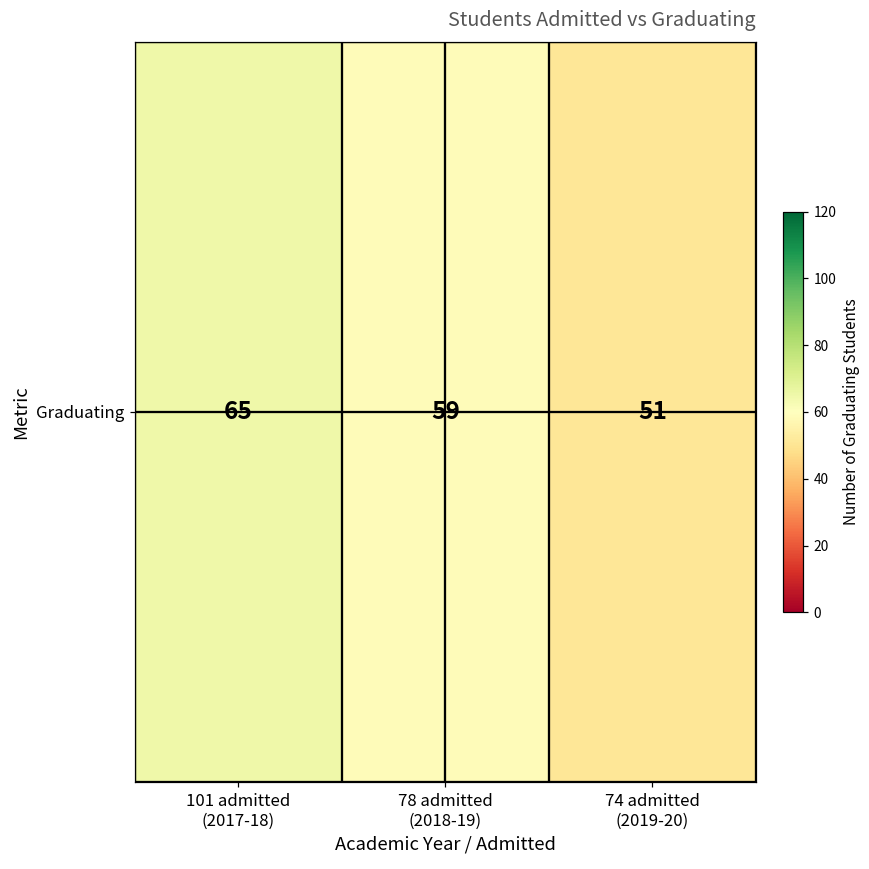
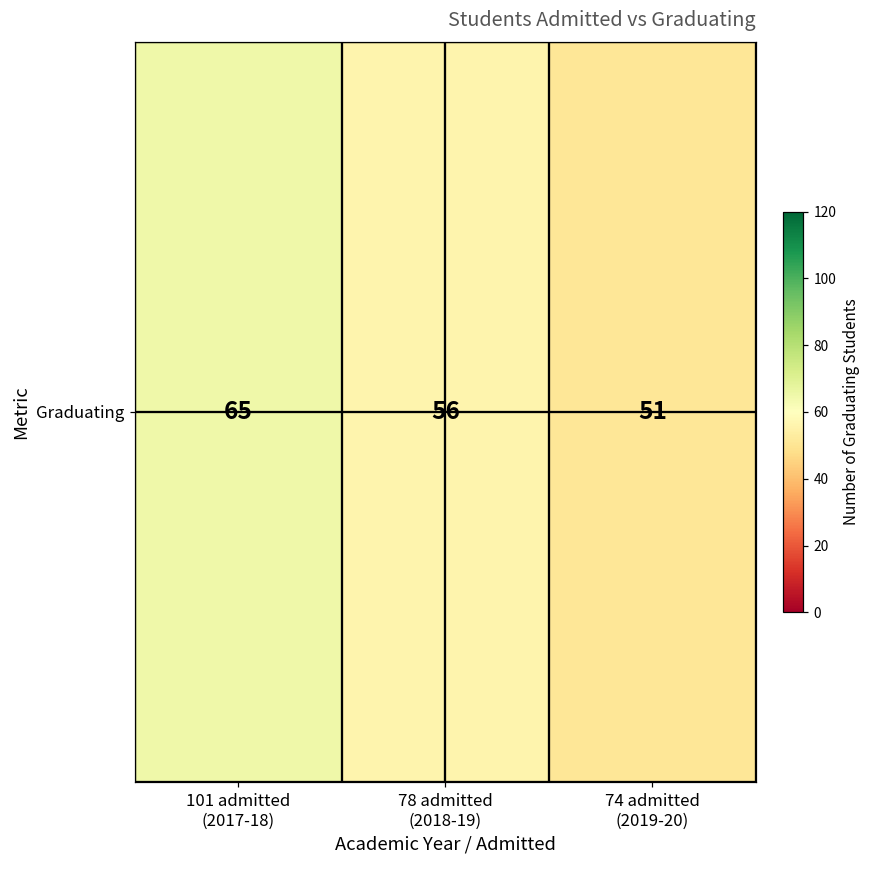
Graduating, 78 admitted (2018-19): 59 -> 56
